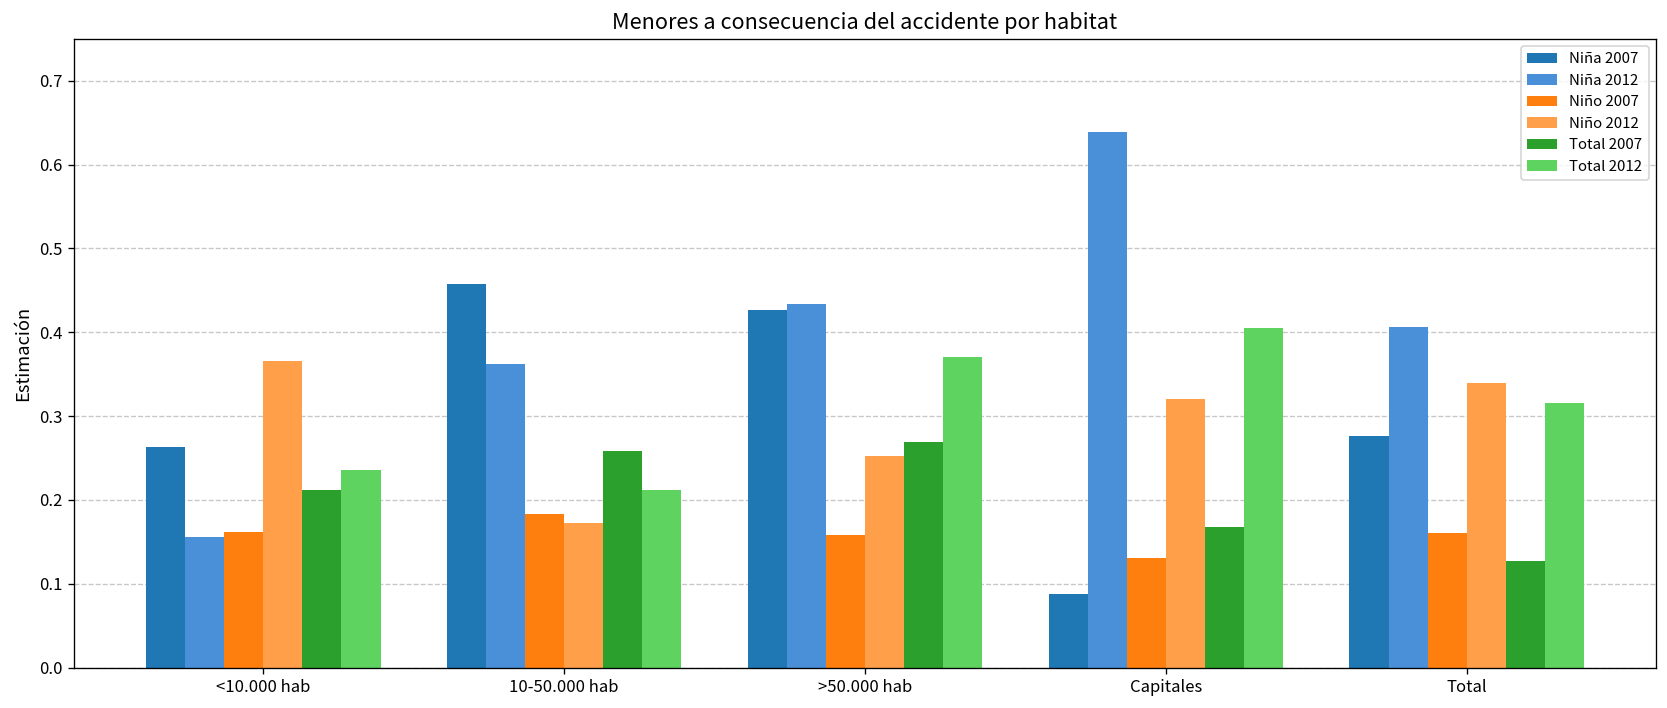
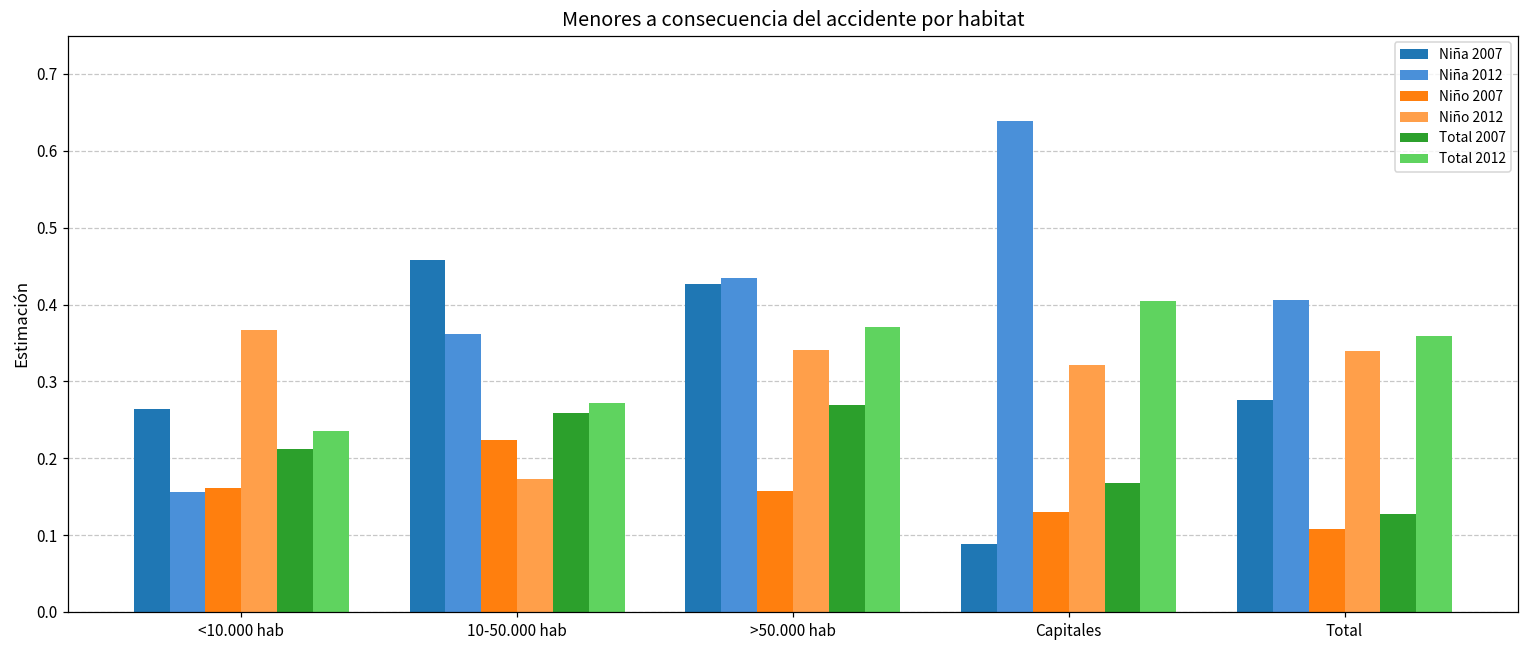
Niño 2007, 10-50.000 hab: 0.18 -> 0.22
Total 2012, 10-50.000 hab: 0.21 -> 0.27
Niño 2012, >50.000 hab: 0.25 -> 0.34
Niño 2007, Total: 0.16 -> 0.11
Total 2012, Total: 0.32 -> 0.36
